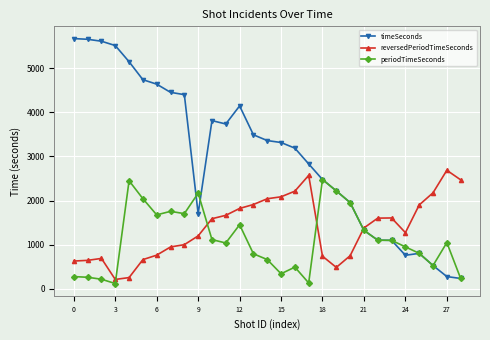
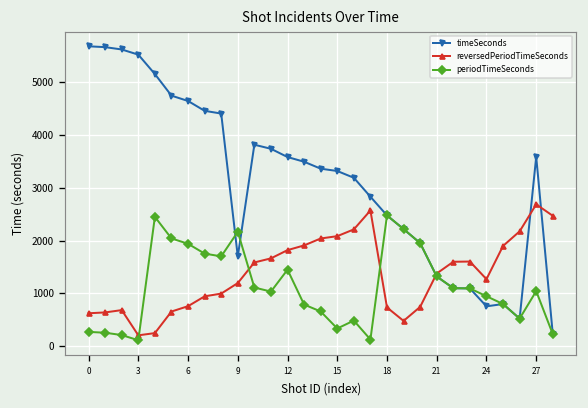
periodTimeSeconds, 6: 1700 -> 1900
timeSeconds, 12: 4100 -> 3600
timeSeconds, 27: 300 -> 3600
